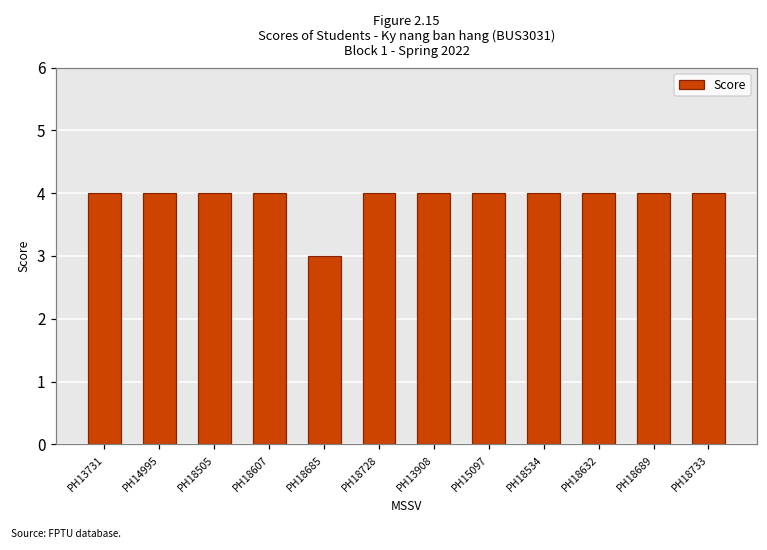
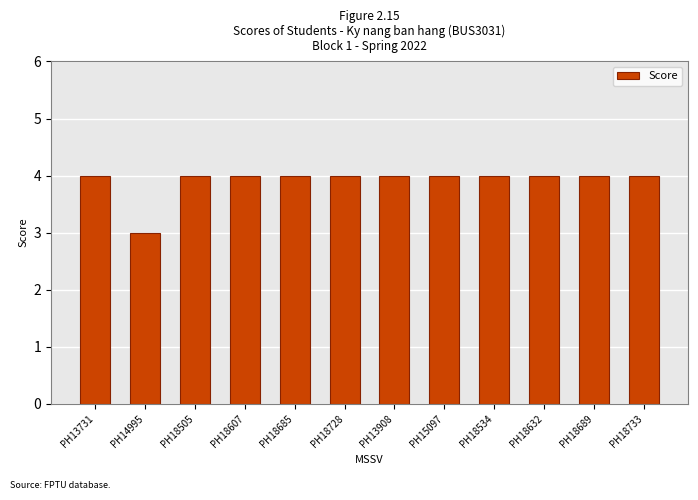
PH14995: 4 -> 3
PH18685: 3 -> 4
